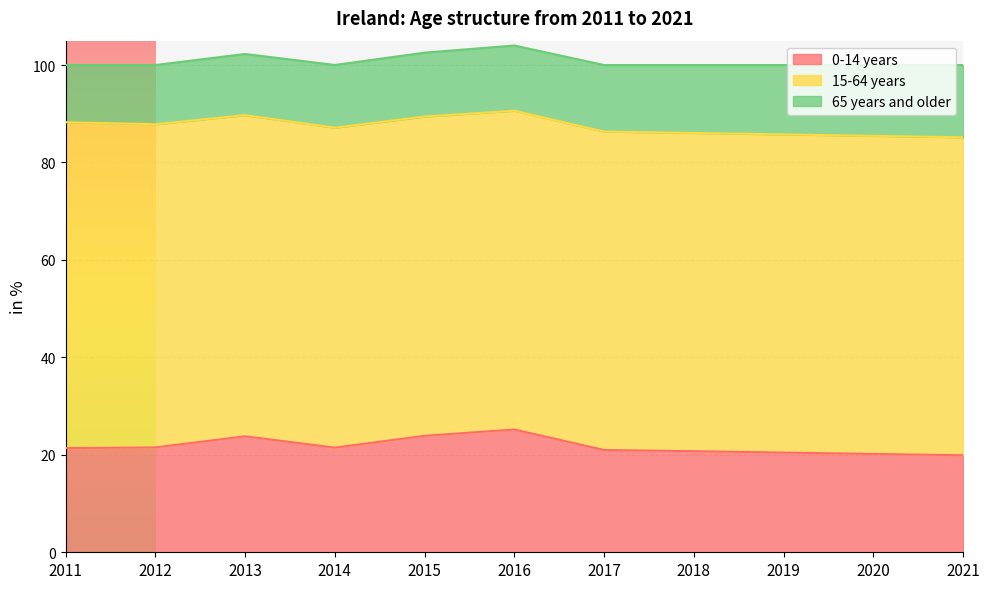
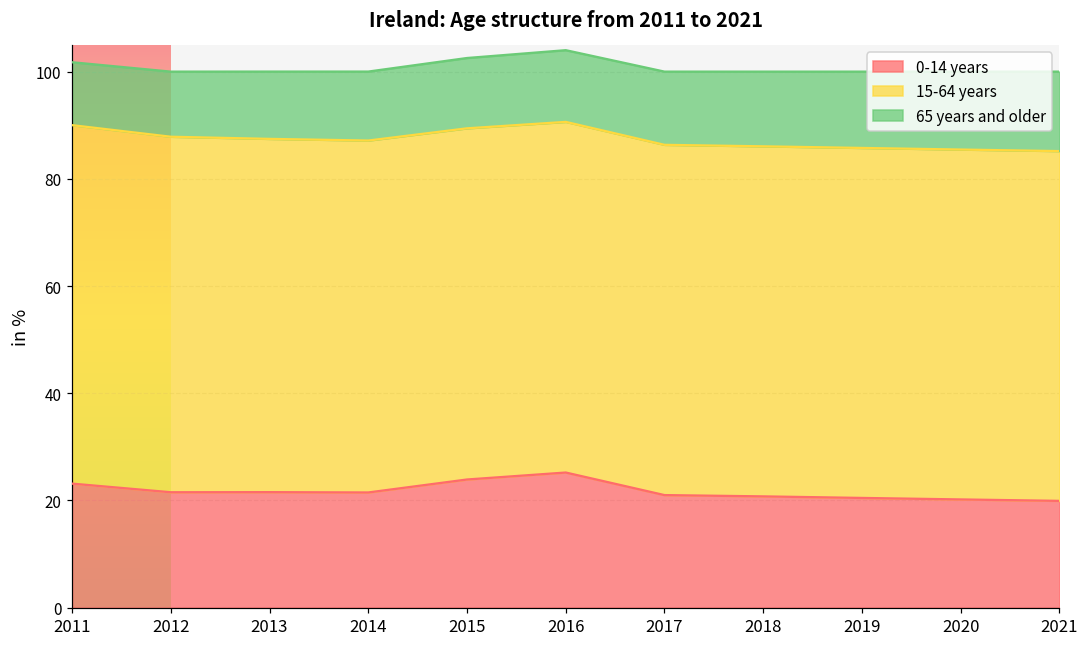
0-14 years, 2011: 21 -> 23
0-14 years, 2013: 24 -> 22
